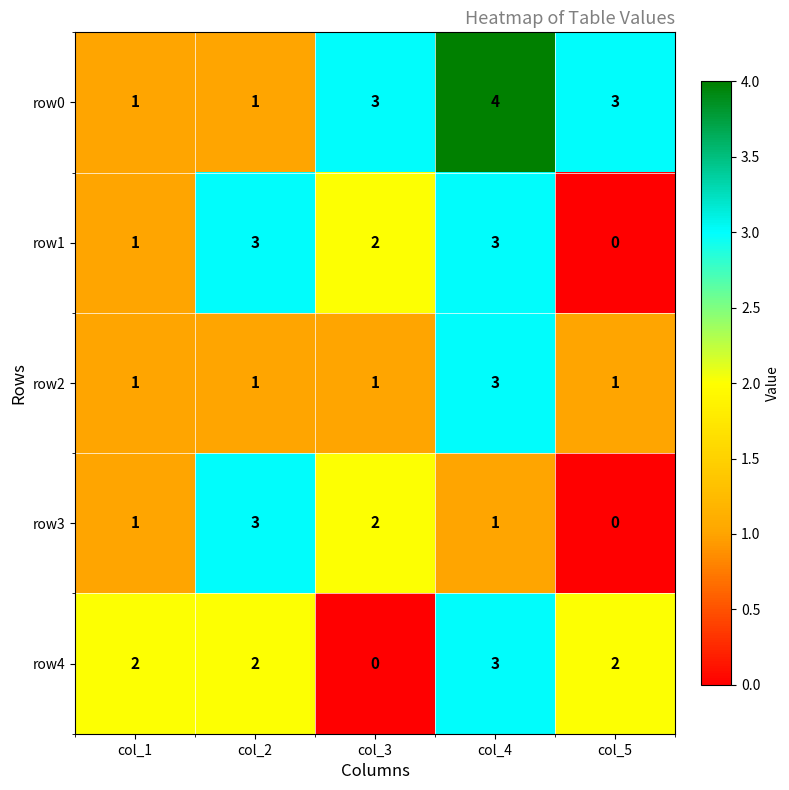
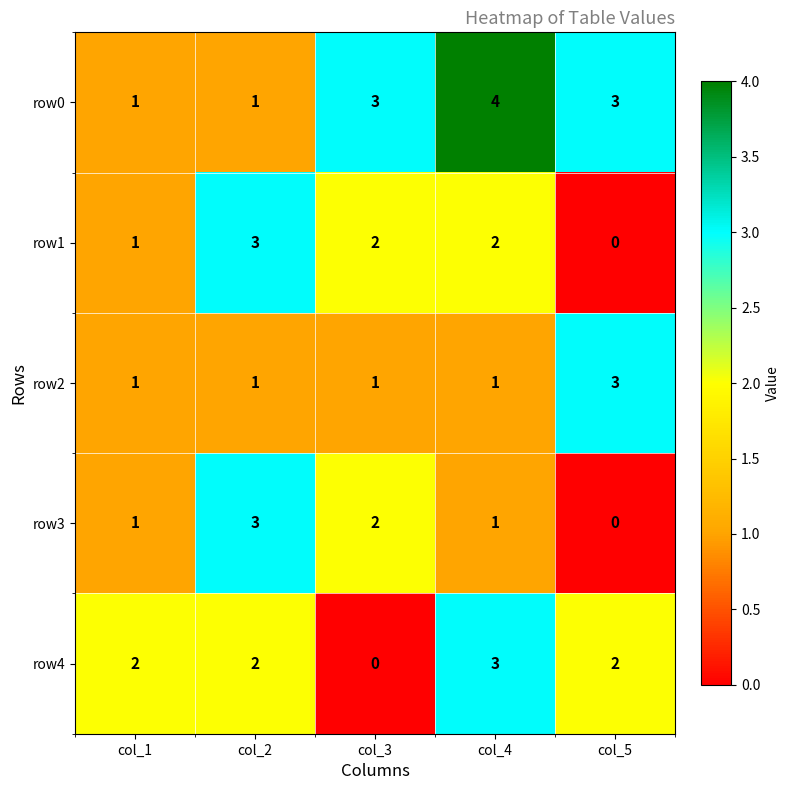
row1, col_4: 3 -> 2
row2, col_4: 3 -> 1
row2, col_5: 1 -> 3
